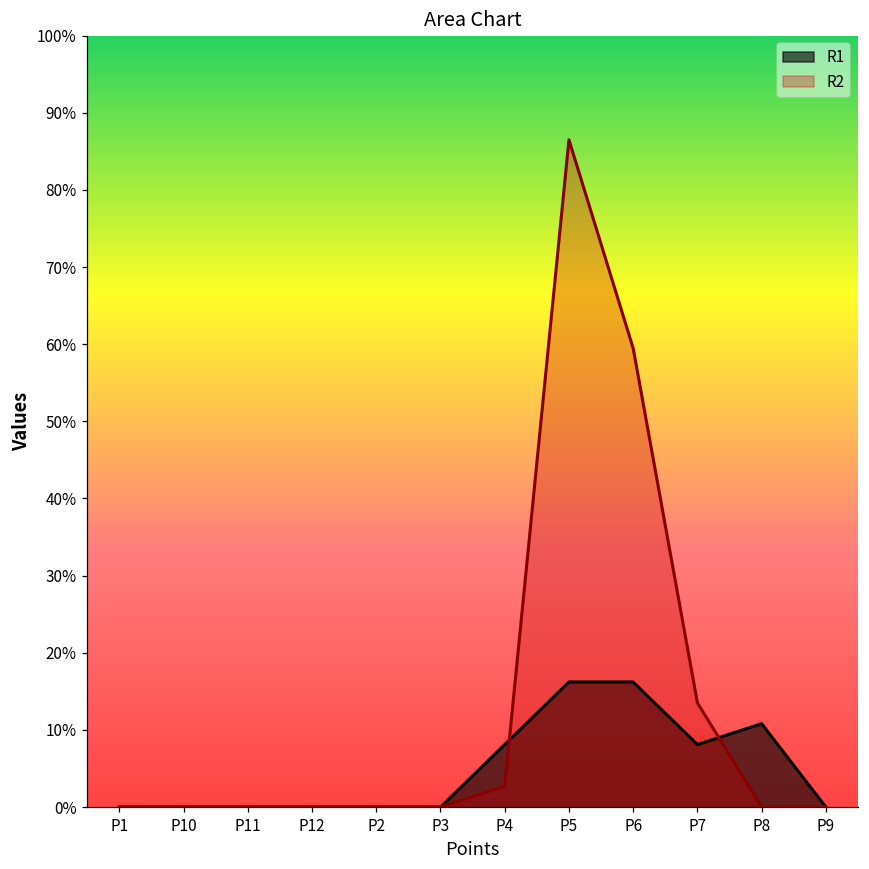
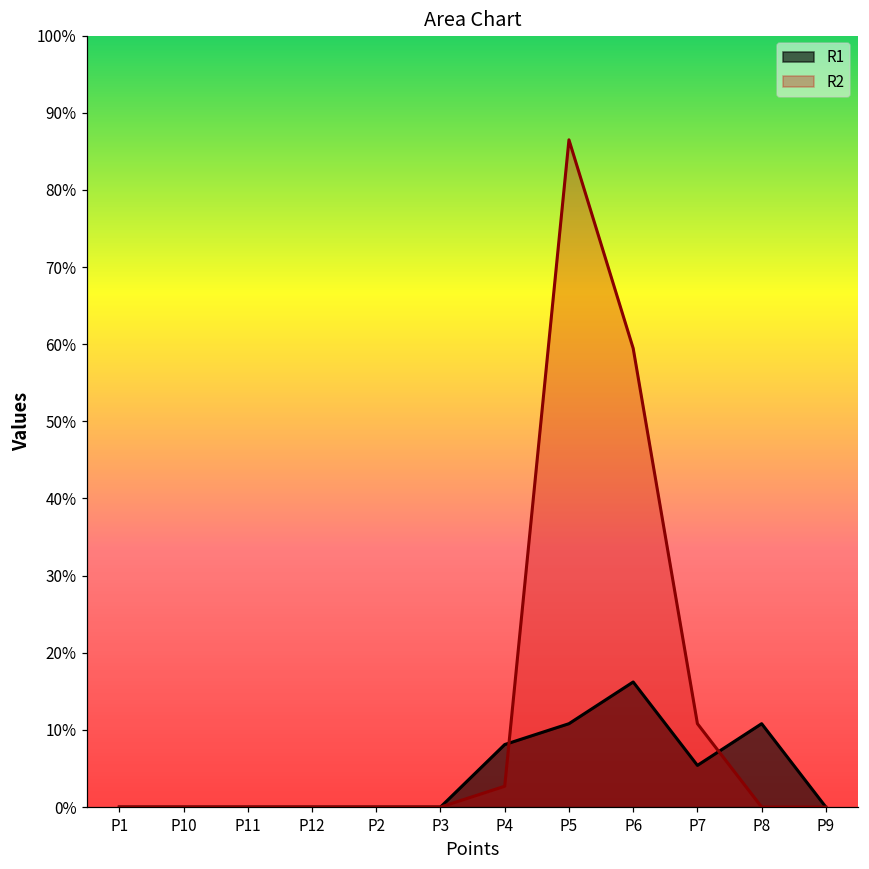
R1, P5: 16% -> 11%
R1, P7: 8% -> 5%
R2, P7: 14% -> 11%
